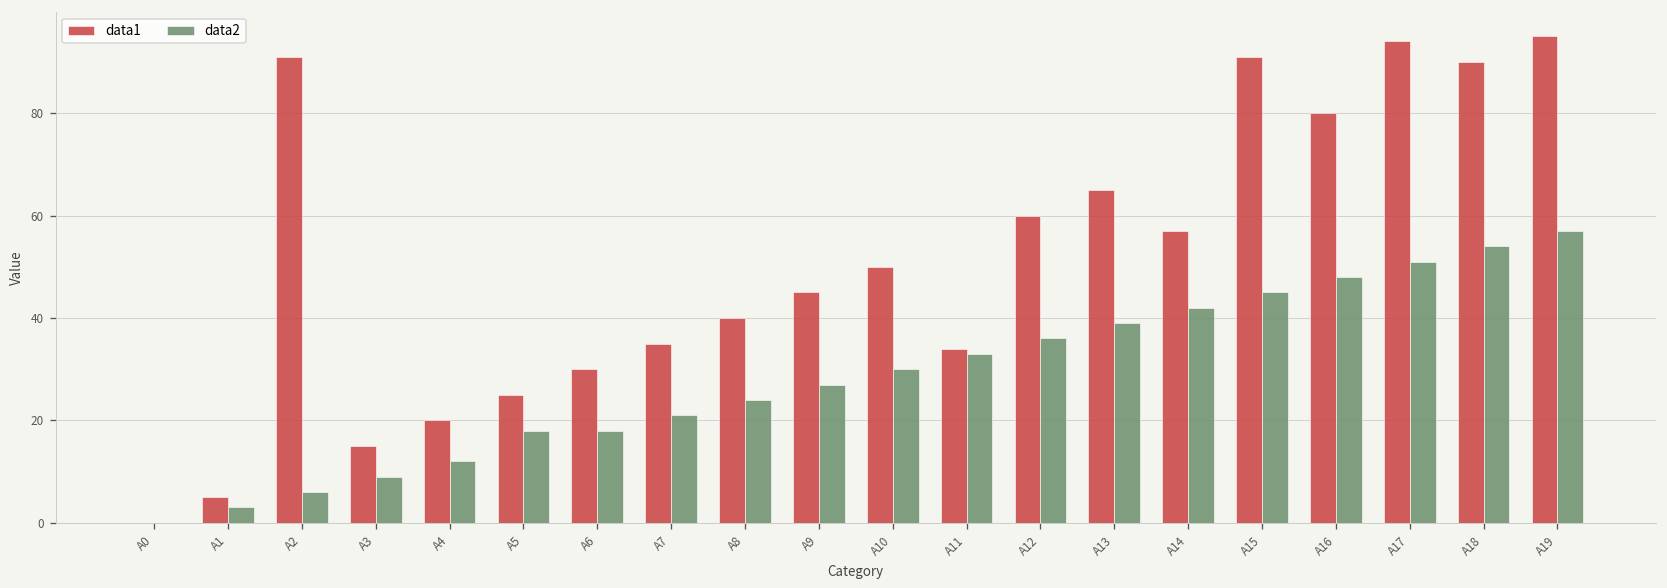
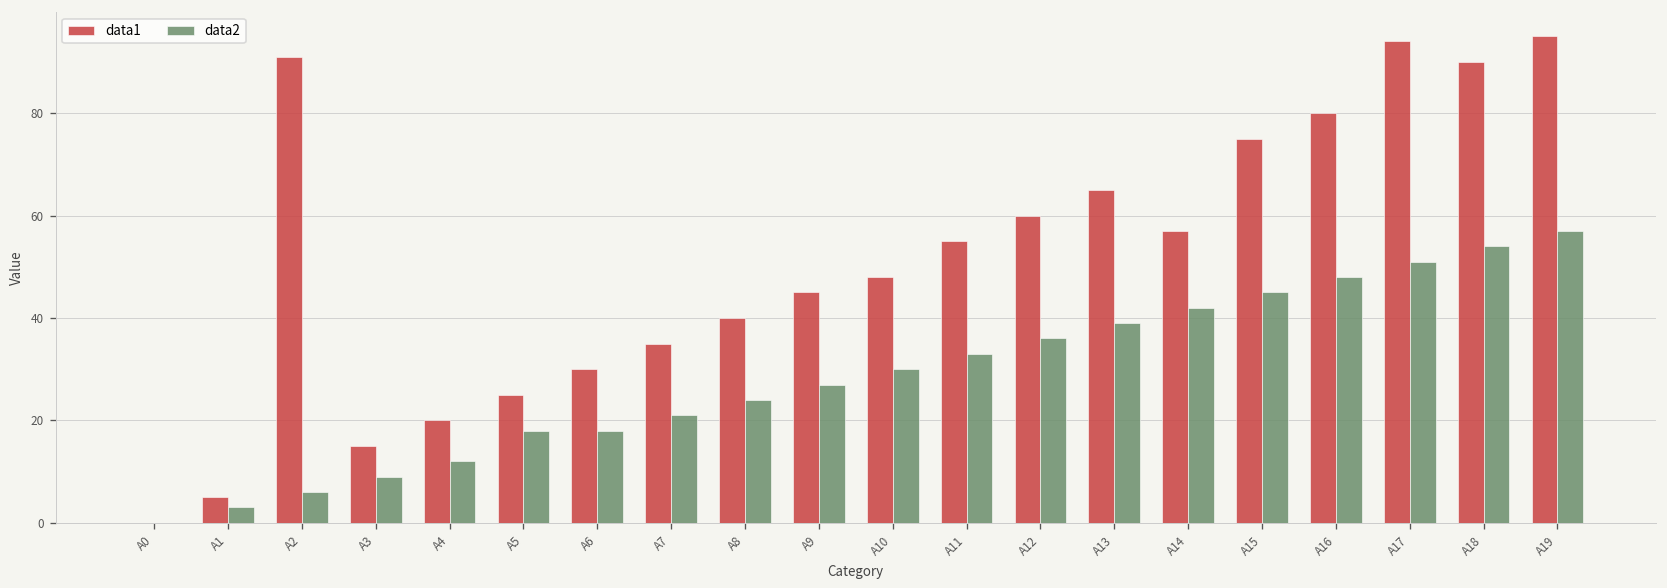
data1, A10: 50 -> 48
data1, A11: 34 -> 55
data1, A15: 91 -> 75
